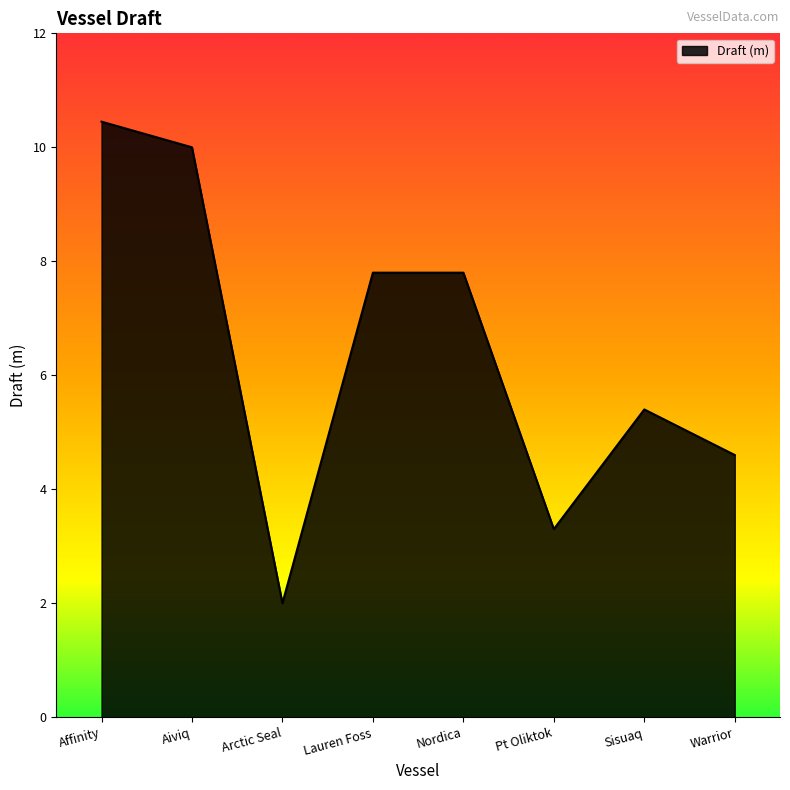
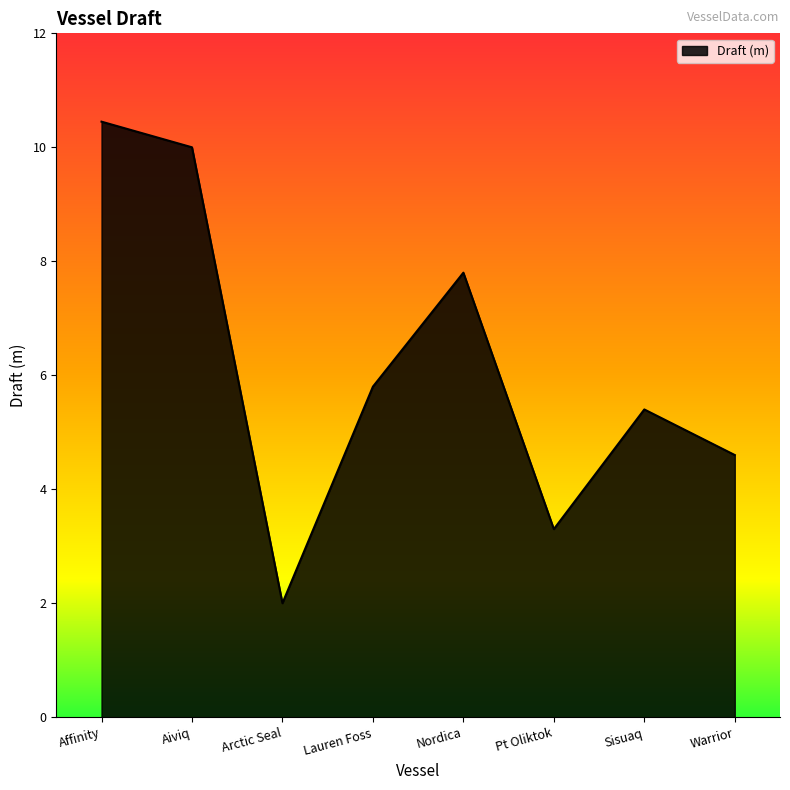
Lauren Foss: 7.8 -> 5.8
